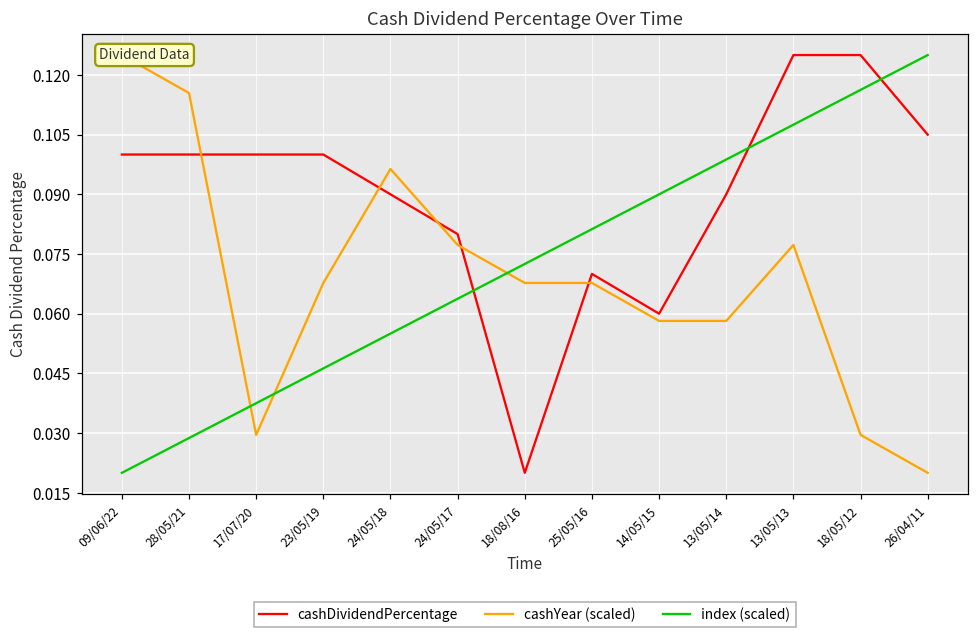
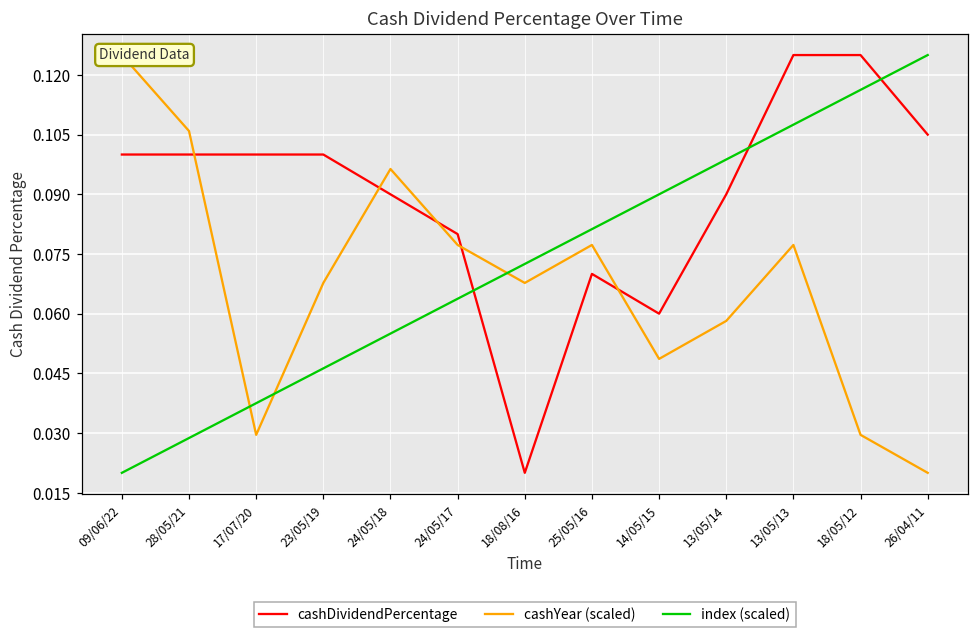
cashYear (scaled), 28/05/21: 0.115 -> 0.106
cashYear (scaled), 25/05/16: 0.068 -> 0.077
cashYear (scaled), 14/05/15: 0.058 -> 0.049
